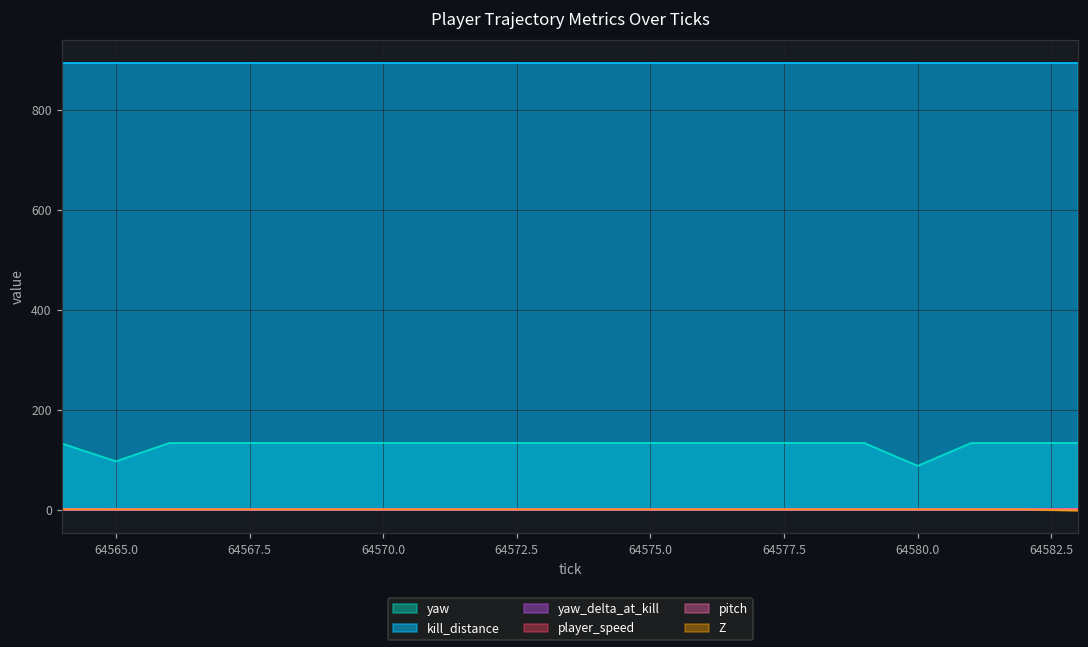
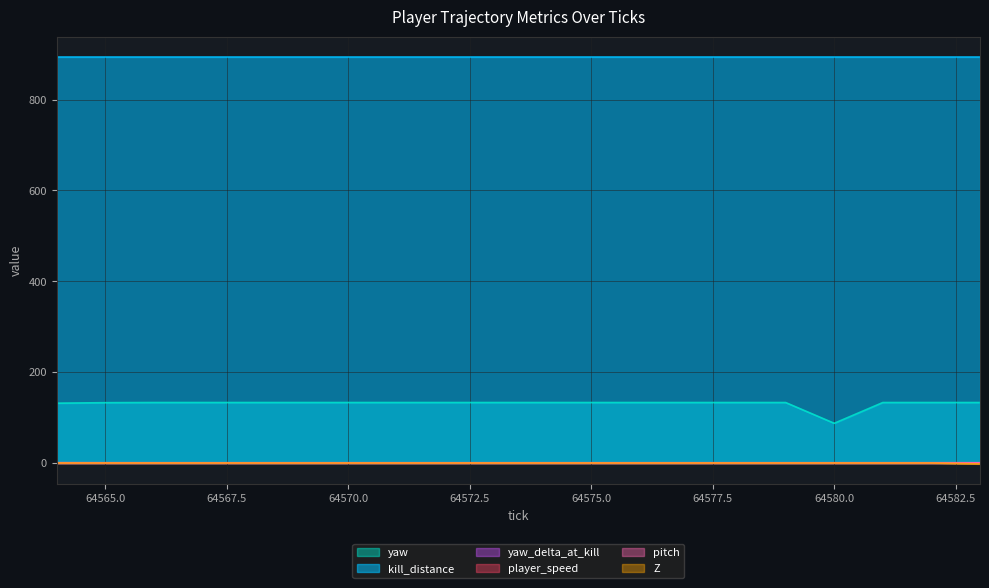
yaw, 64565.0: 100 -> 130
